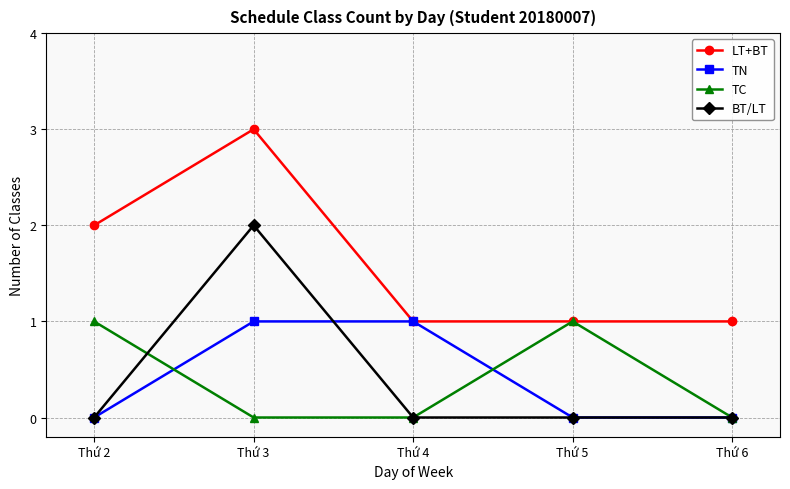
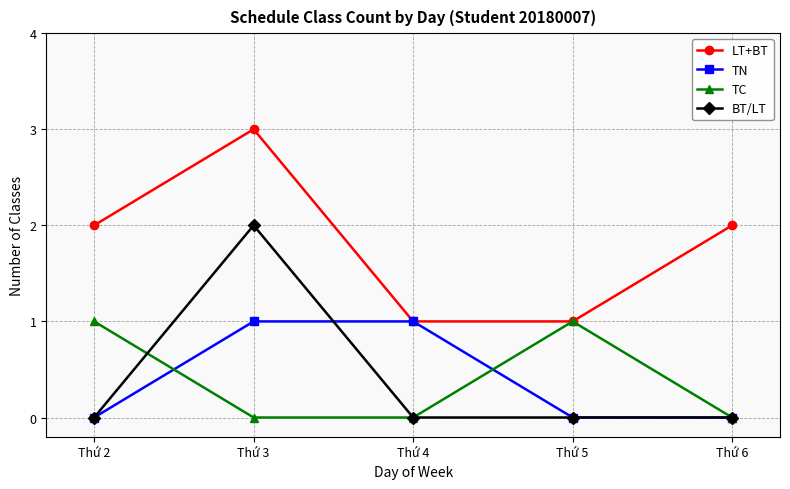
LT+BT, Thứ 6: 1 -> 2
